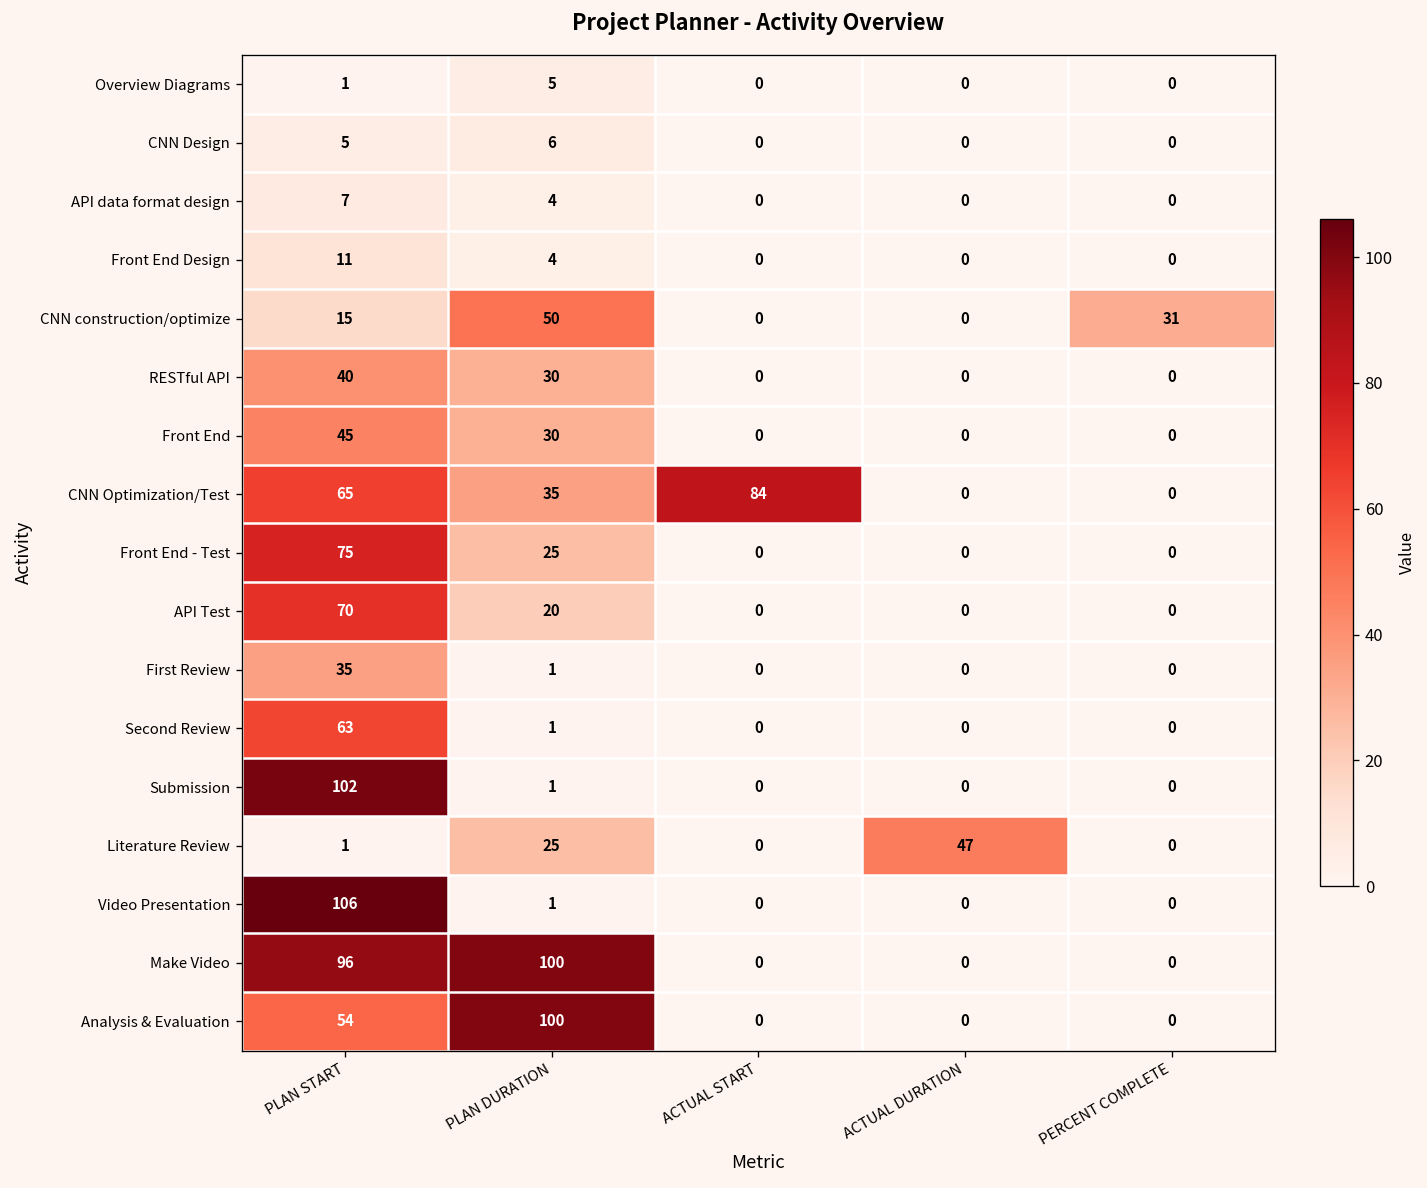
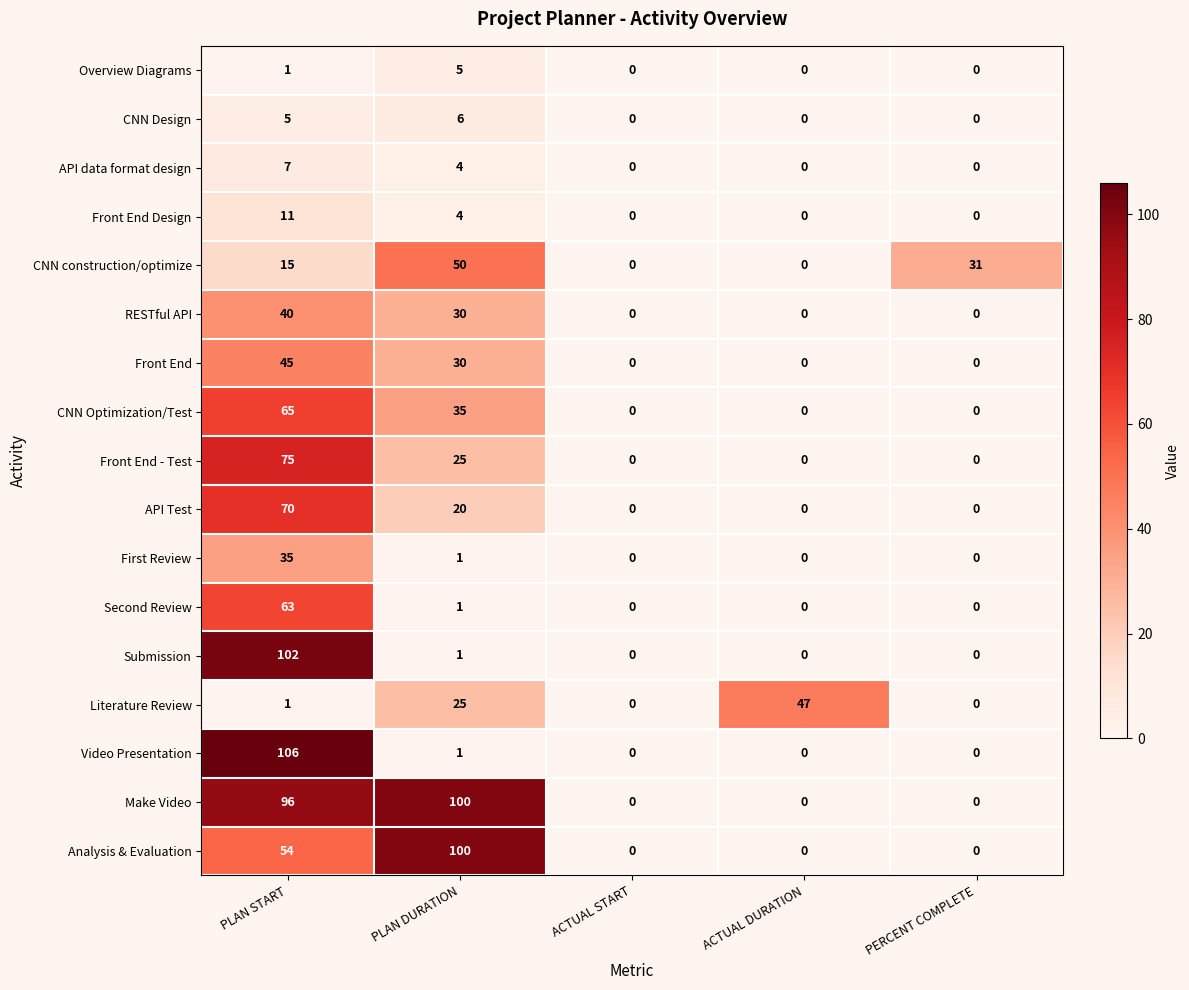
CNN Optimization/Test, ACTUAL START: 84 -> 0
